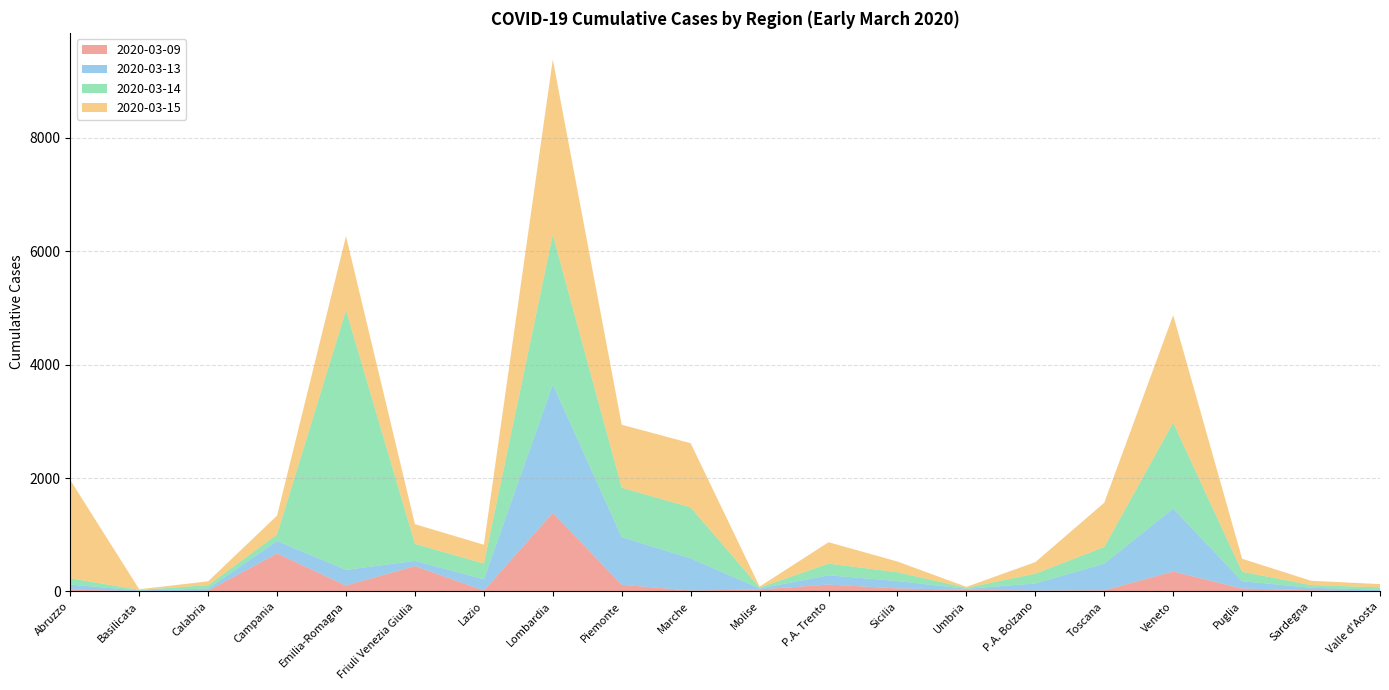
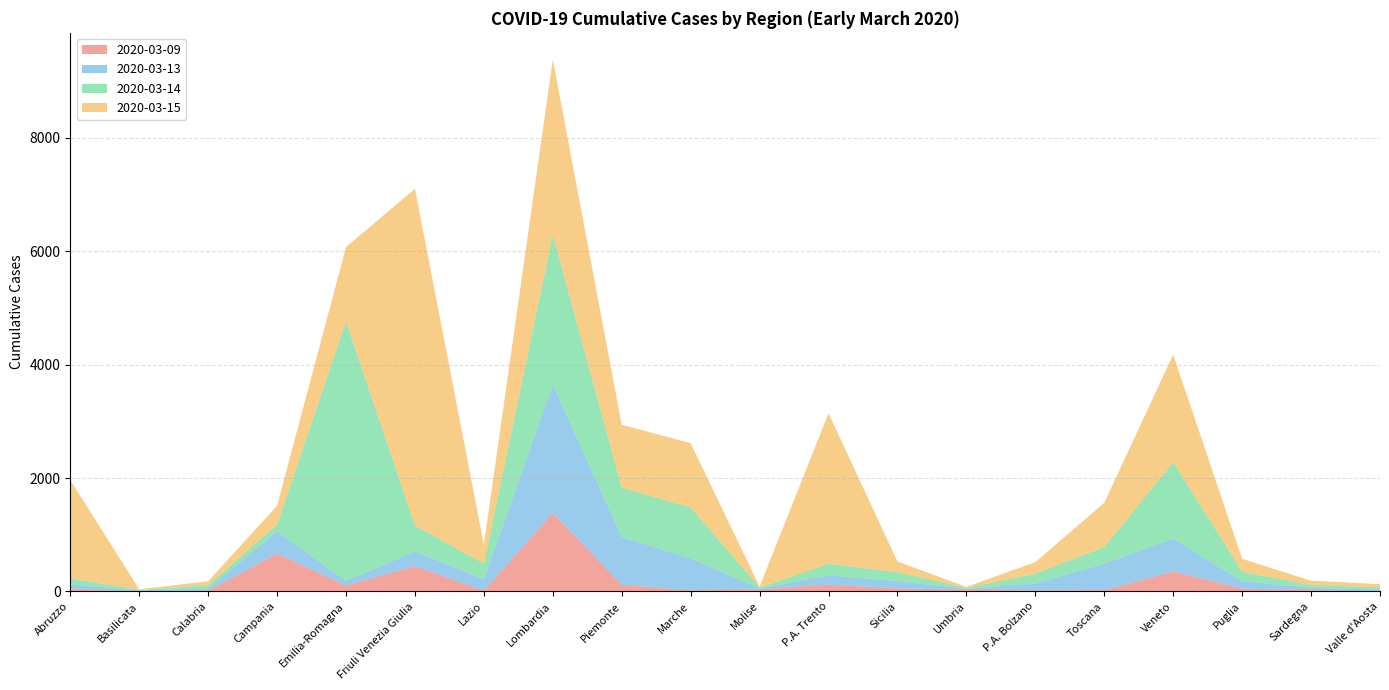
2020-03-13, Campania: 200 -> 400
2020-03-13, Emilia-Romagna: 300 -> 100
2020-03-13, Friuli Venezia Giulia: 100 -> 300
2020-03-14, Friuli Venezia Giulia: 300 -> 500
2020-03-15, Friuli Venezia Giulia: 300 -> 5900
2020-03-15, P.A. Trento: 400 -> 2700
2020-03-13, Veneto: 1100 -> 600
2020-03-14, Veneto: 1500 -> 1400
